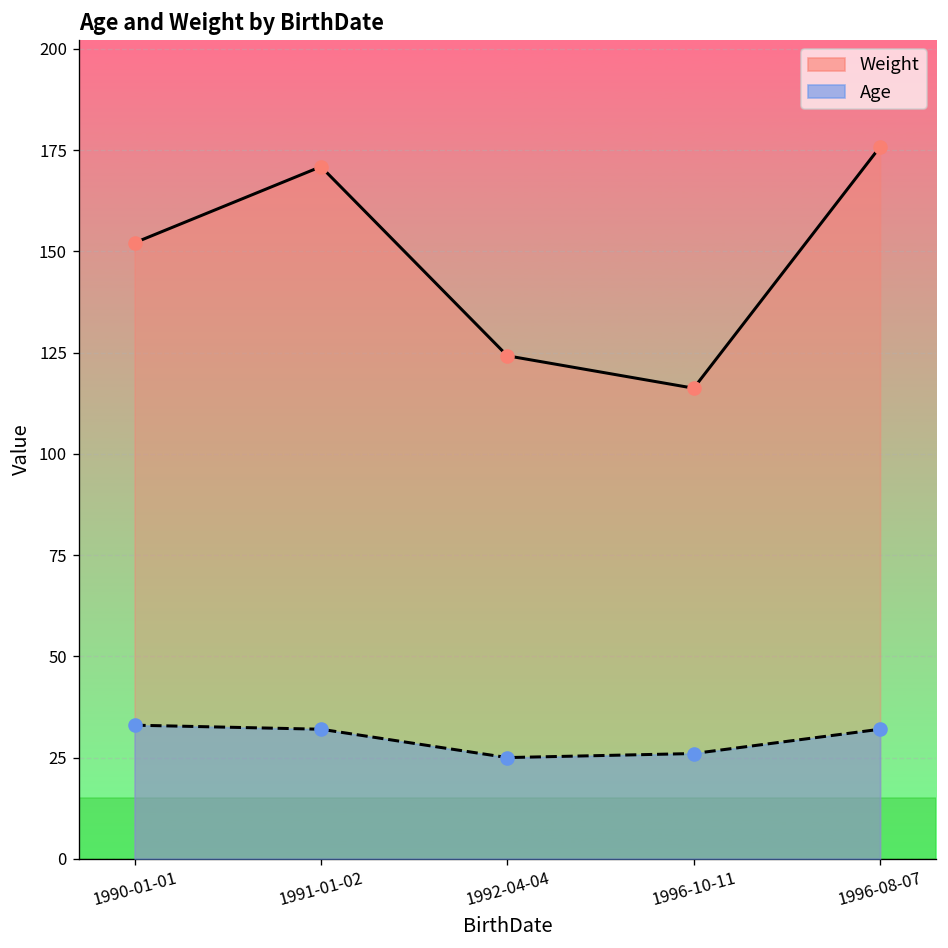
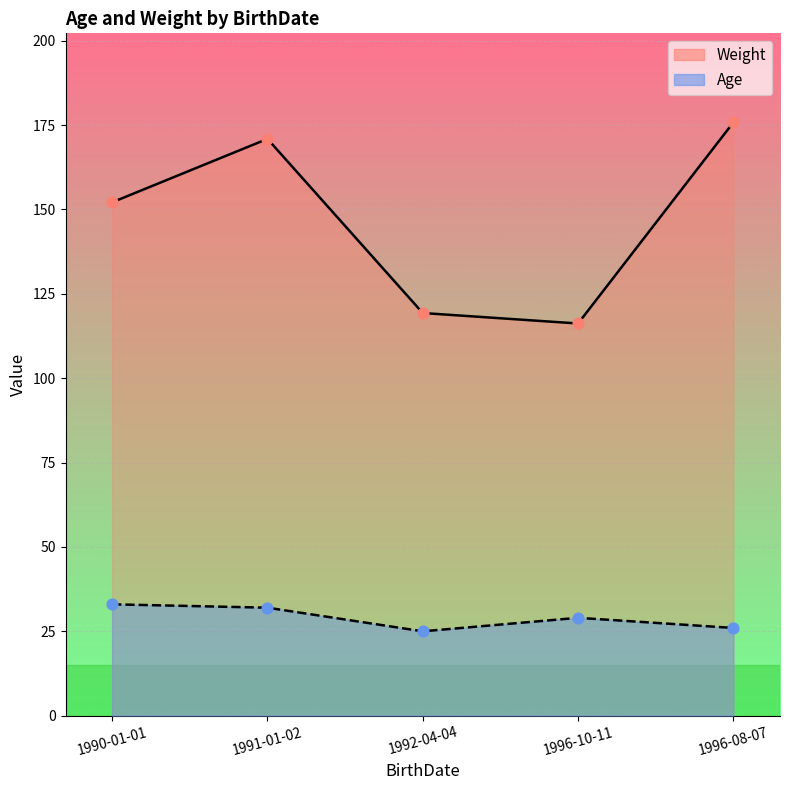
Weight, 1992-04-04: 124 -> 119
Age, 1996-10-11: 26 -> 29
Age, 1996-08-07: 32 -> 26
